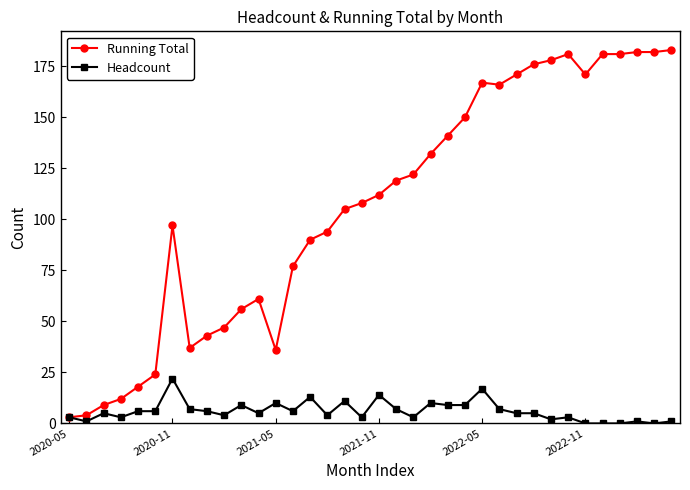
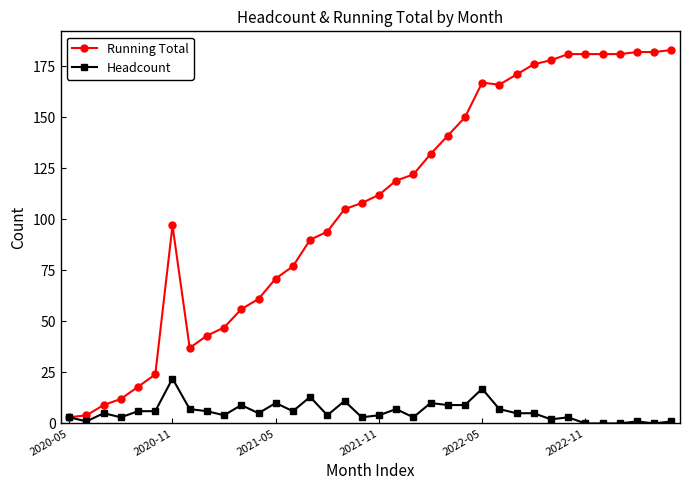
Running Total, 2021-05: 36 -> 71
Headcount, 2021-11: 14 -> 4
Running Total, 2022-11: 171 -> 181
